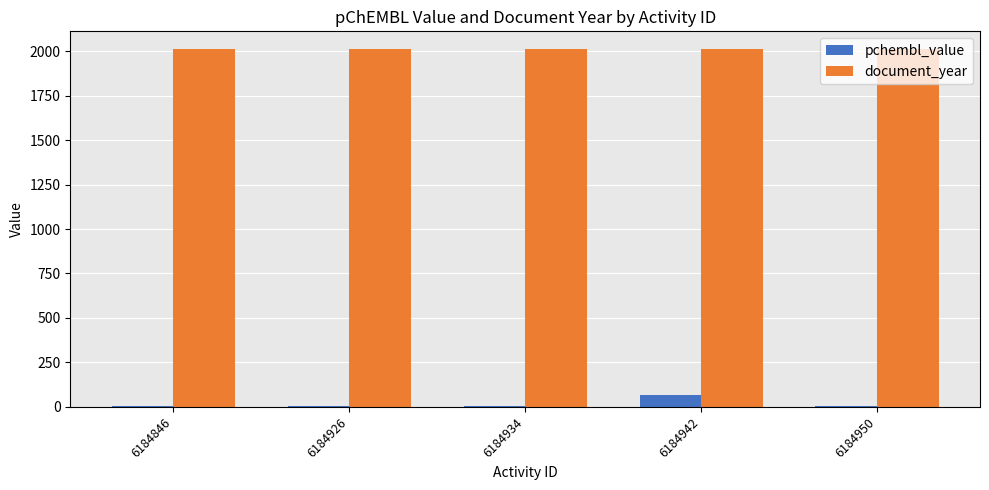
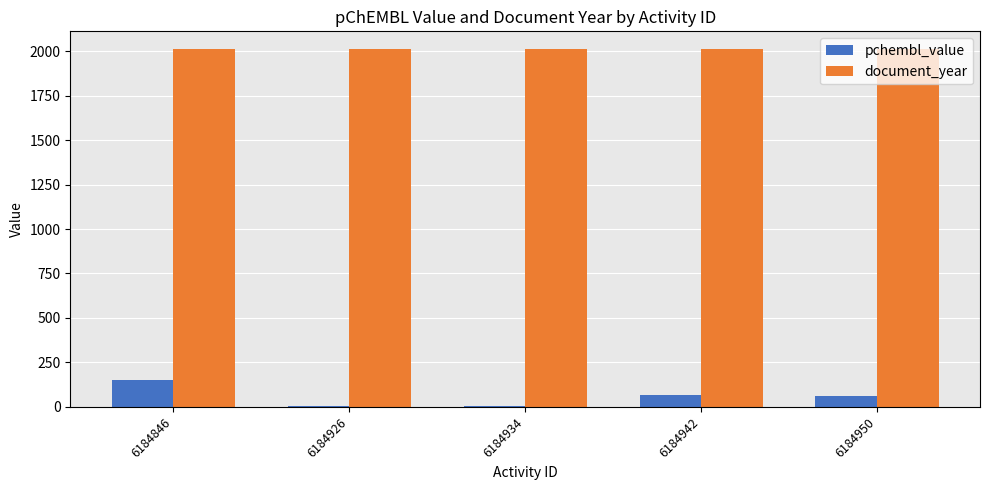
pchembl_value, 6184846: 10 -> 150
pchembl_value, 6184950: 10 -> 60
